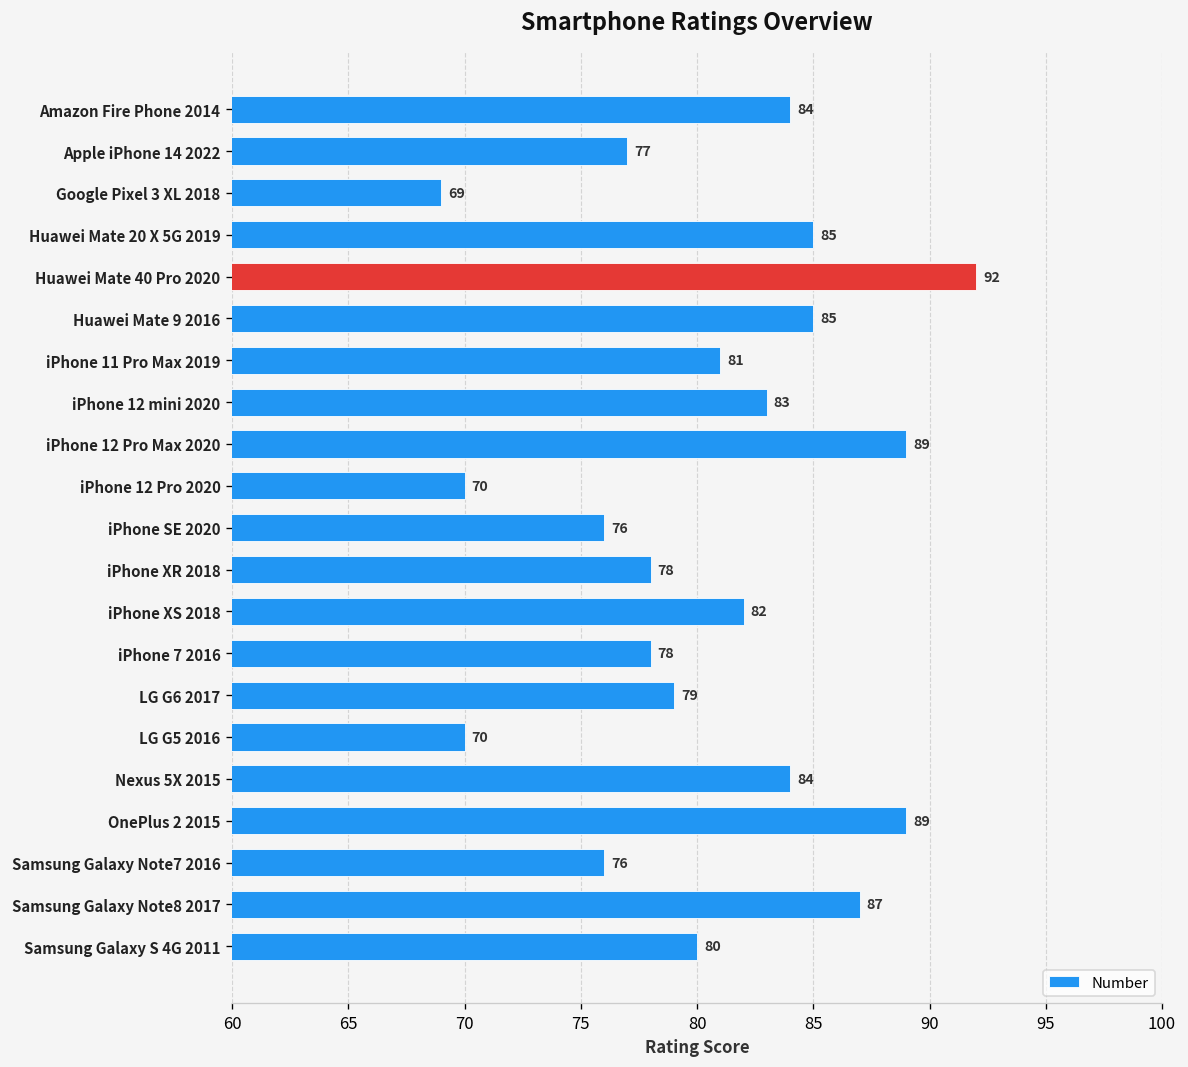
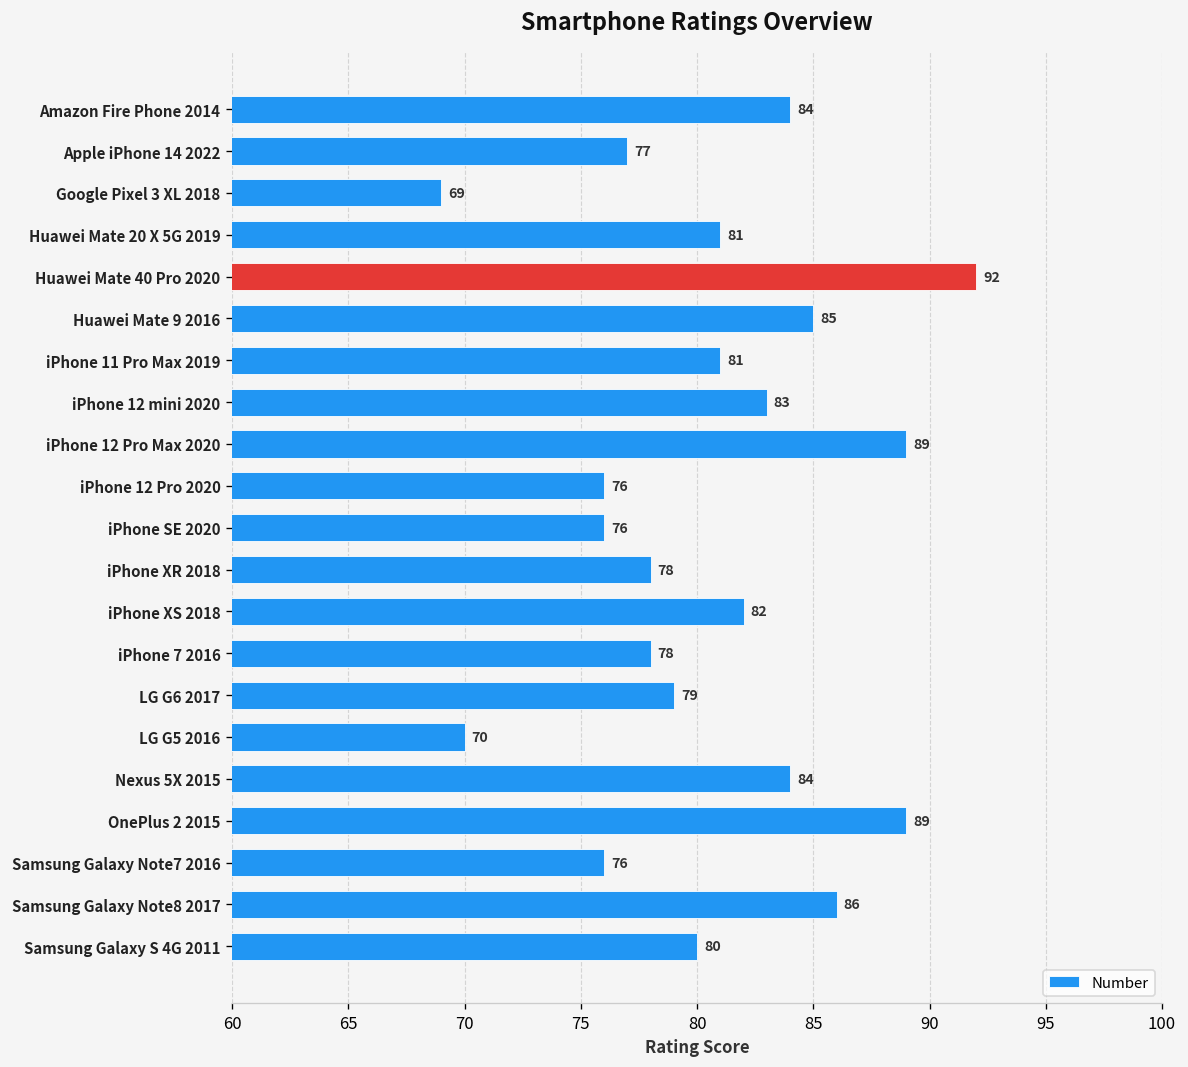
Huawei Mate 20 X 5G 2019: 85 -> 81
iPhone 12 Pro 2020: 70 -> 76
Samsung Galaxy Note8 2017: 87 -> 86
